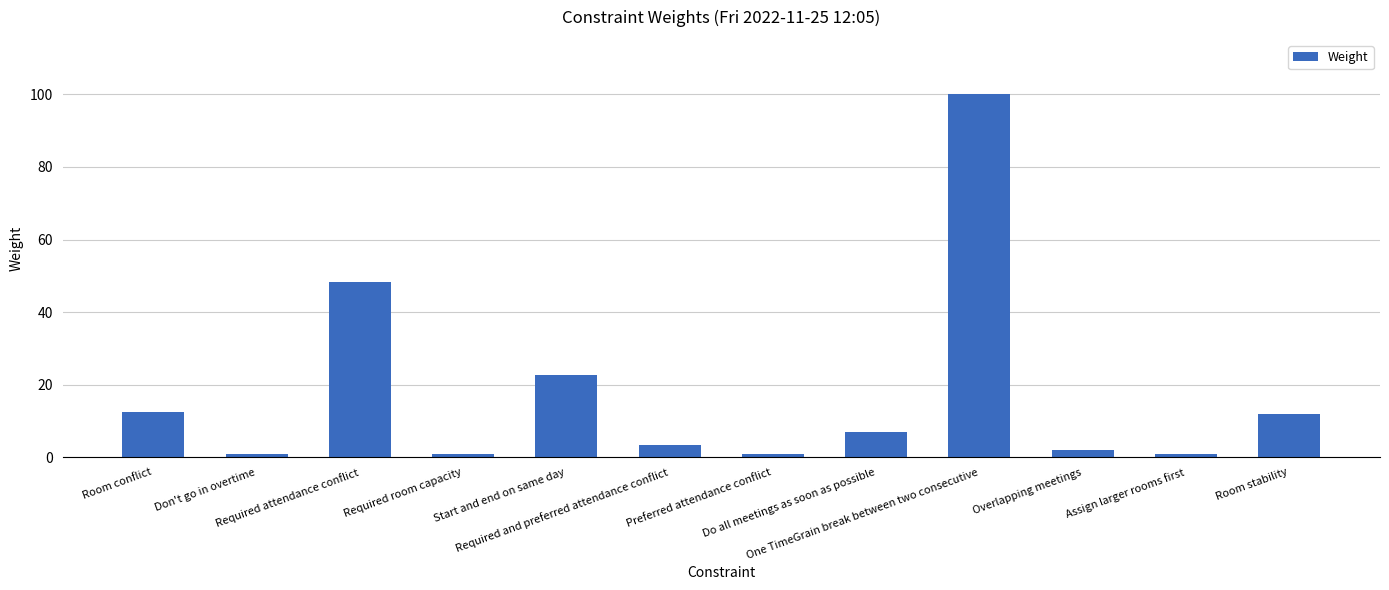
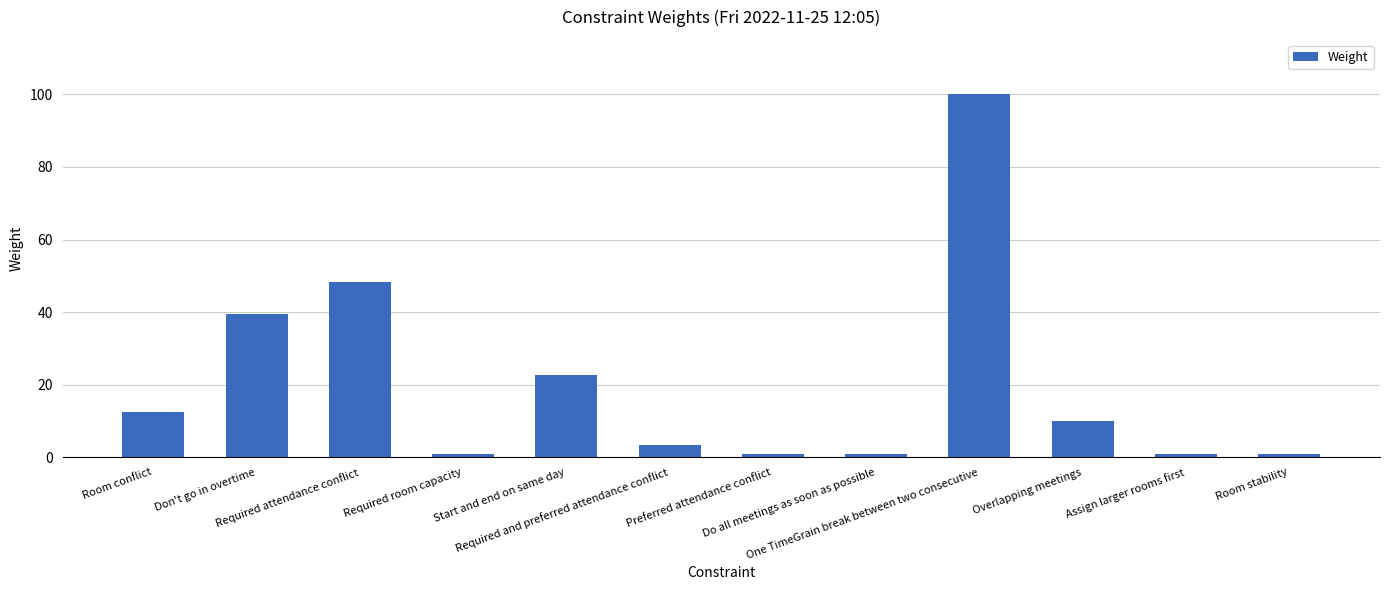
Don't go in overtime: 1 -> 40
Do all meetings as soon as possible: 7 -> 1
Overlapping meetings: 2 -> 10
Room stability: 12 -> 1
